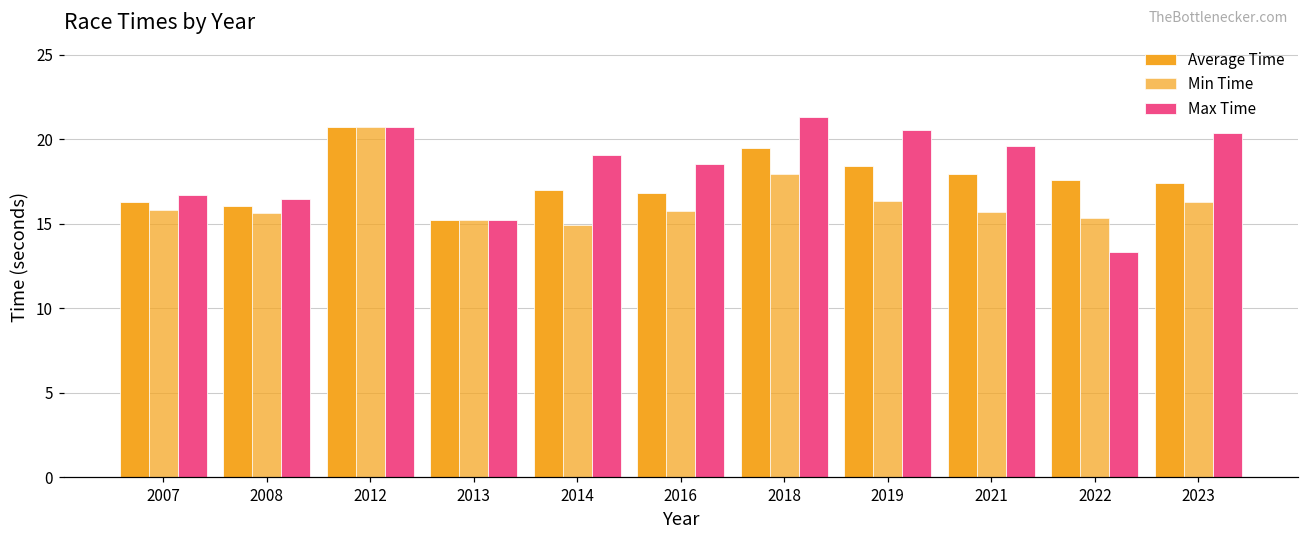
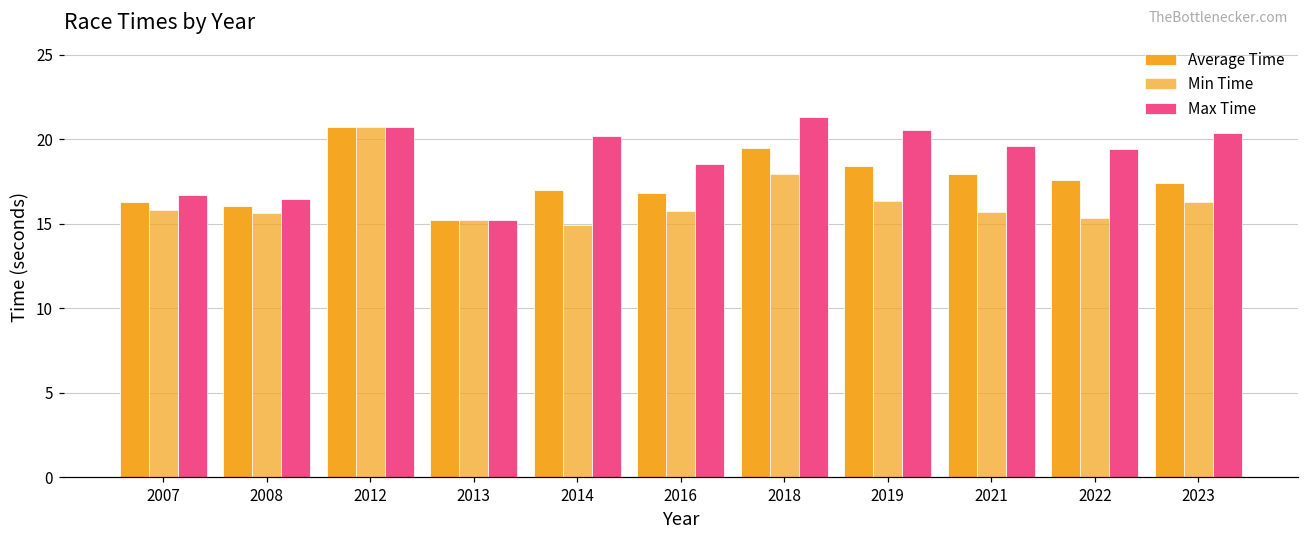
Max Time, 2014: 19.0 -> 20.2
Max Time, 2022: 13.3 -> 19.4
